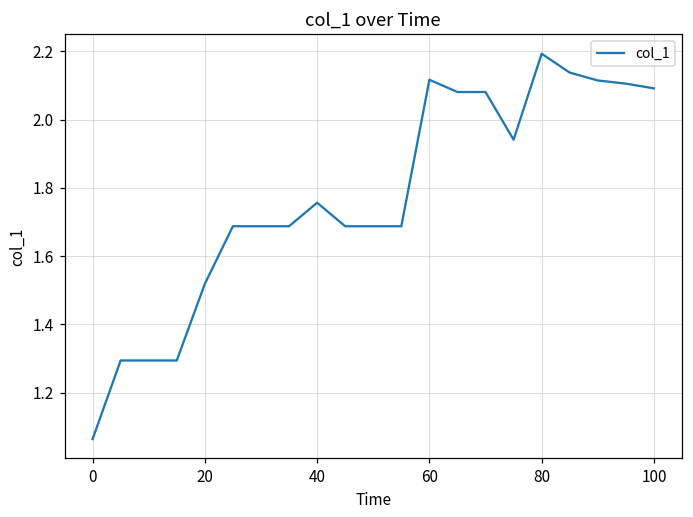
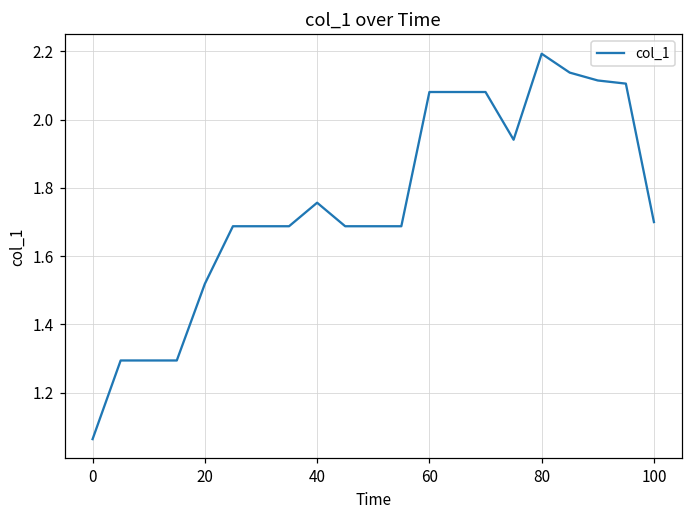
60: 2.12 -> 2.08
100: 2.09 -> 1.70
